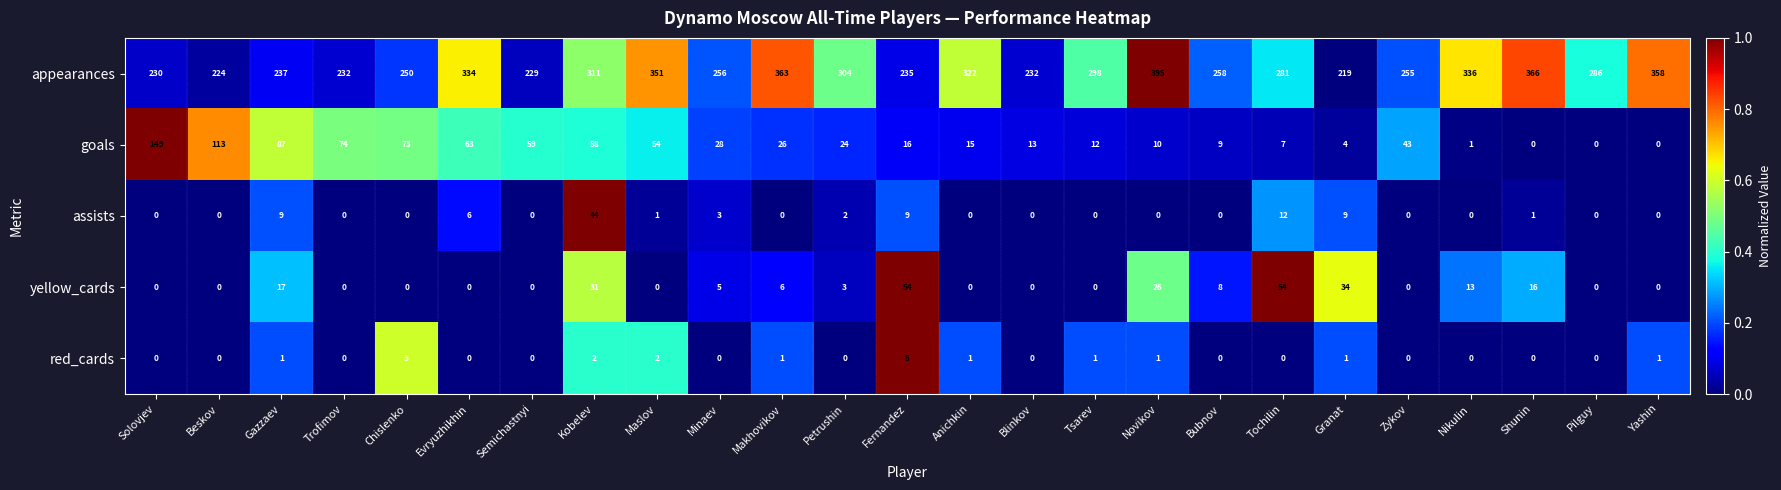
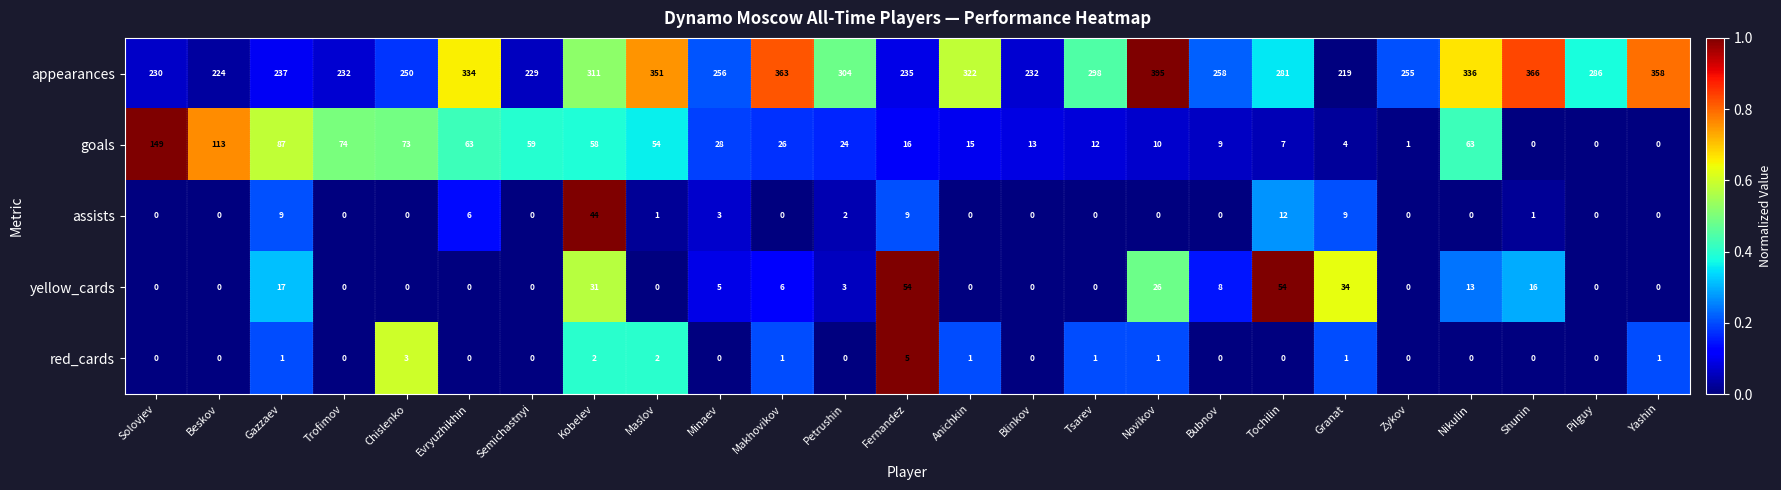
goals, Zykov: 43 -> 1
goals, Nikulin: 1 -> 63
